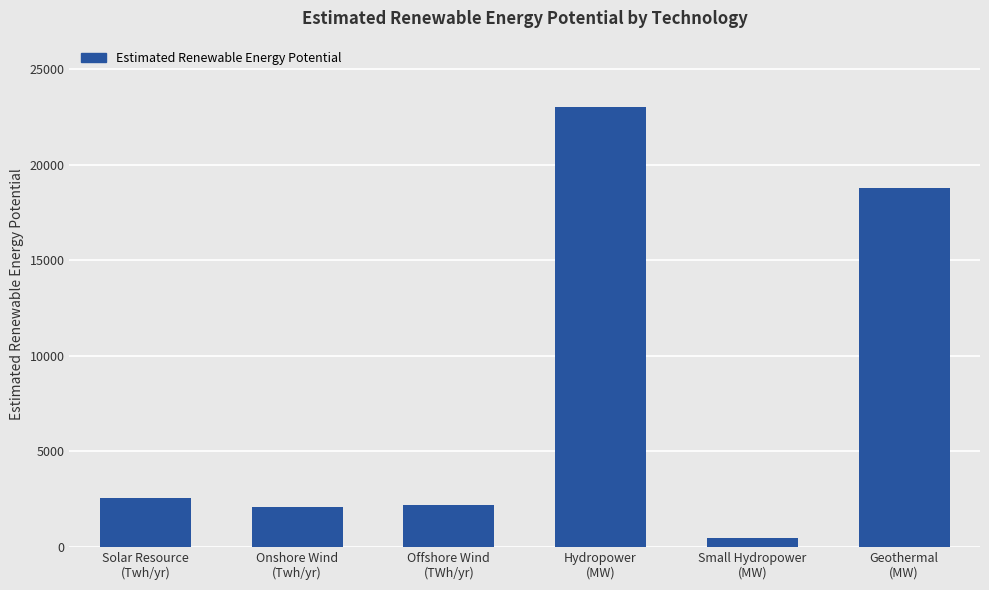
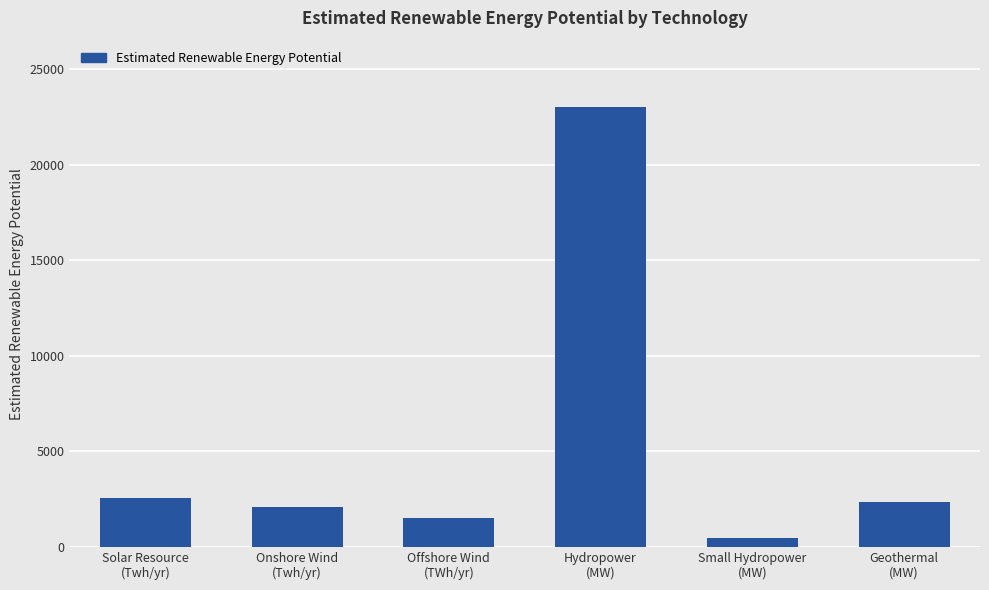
Offshore Wind (TWh/yr): 2200 -> 1500
Geothermal (MW): 18800 -> 2400
